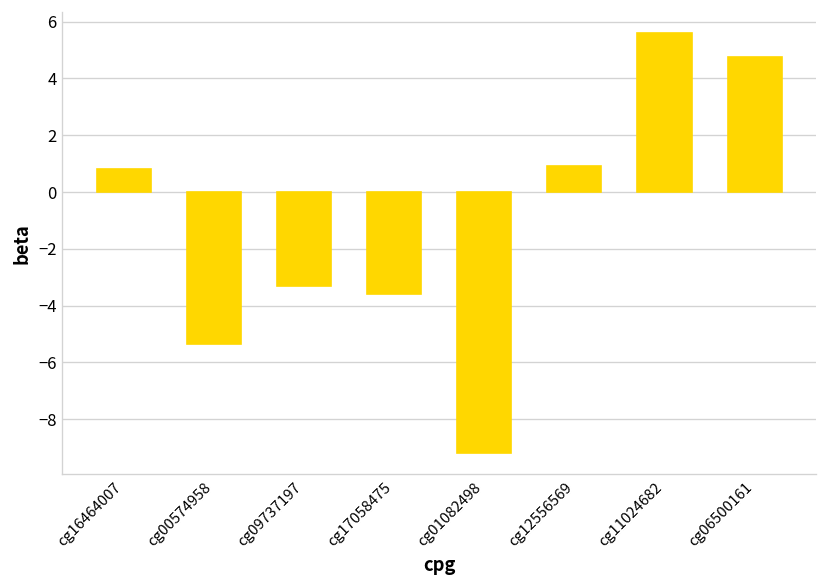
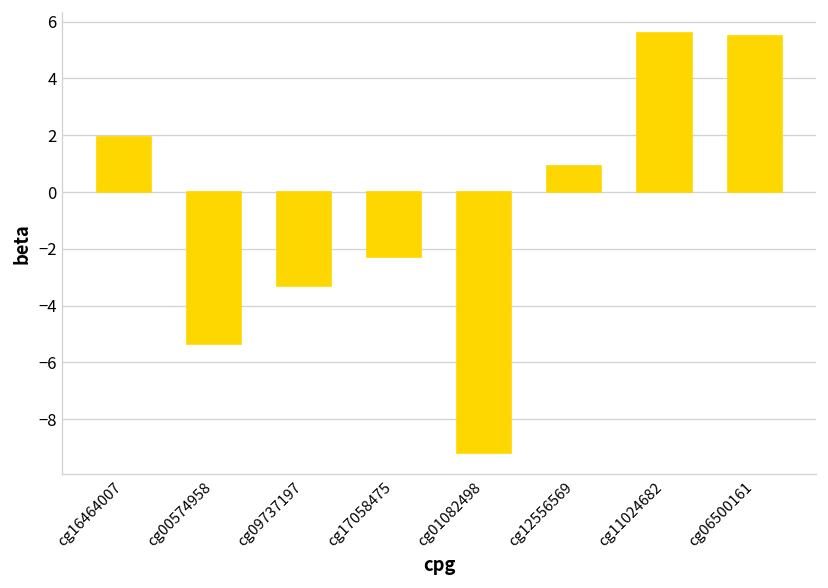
cg16464007: 0.8 -> 2.0
cg17058475: -3.6 -> -2.3
cg06500161: 4.8 -> 5.5
